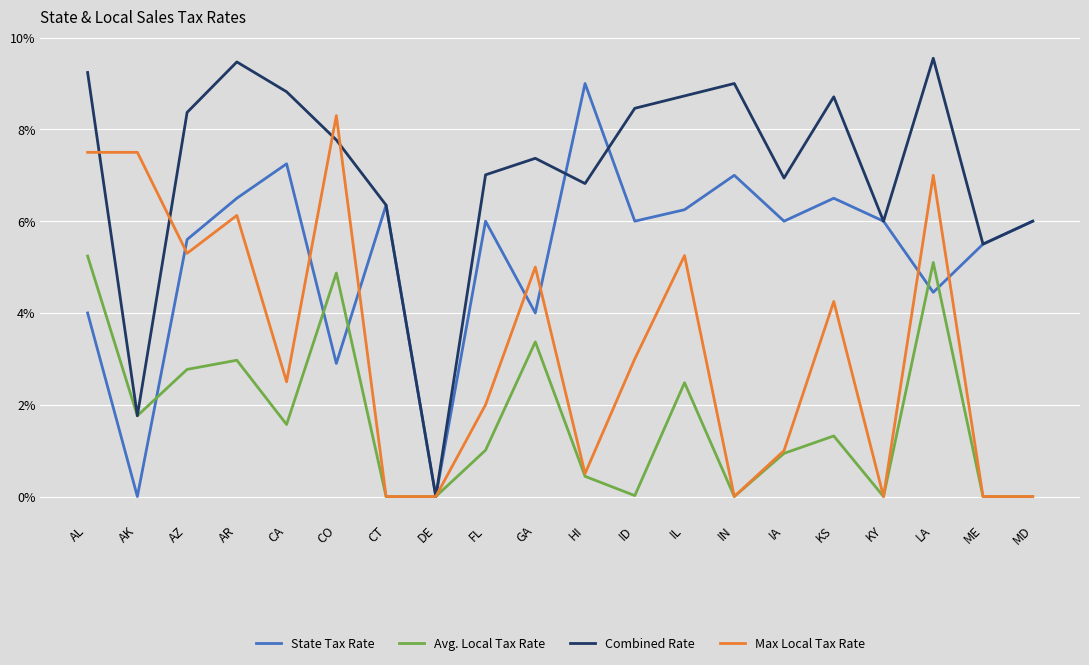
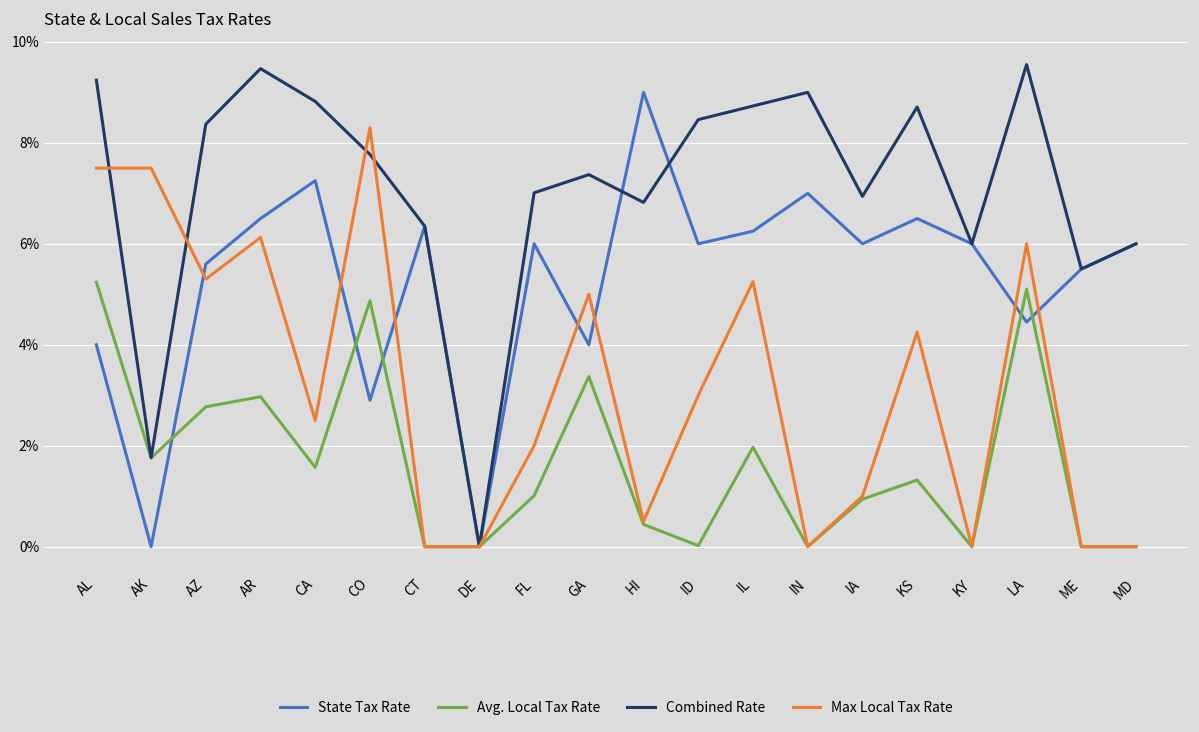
Avg. Local Tax Rate, IL: 2.5% -> 2.0%
Max Local Tax Rate, LA: 7.0% -> 6.0%
